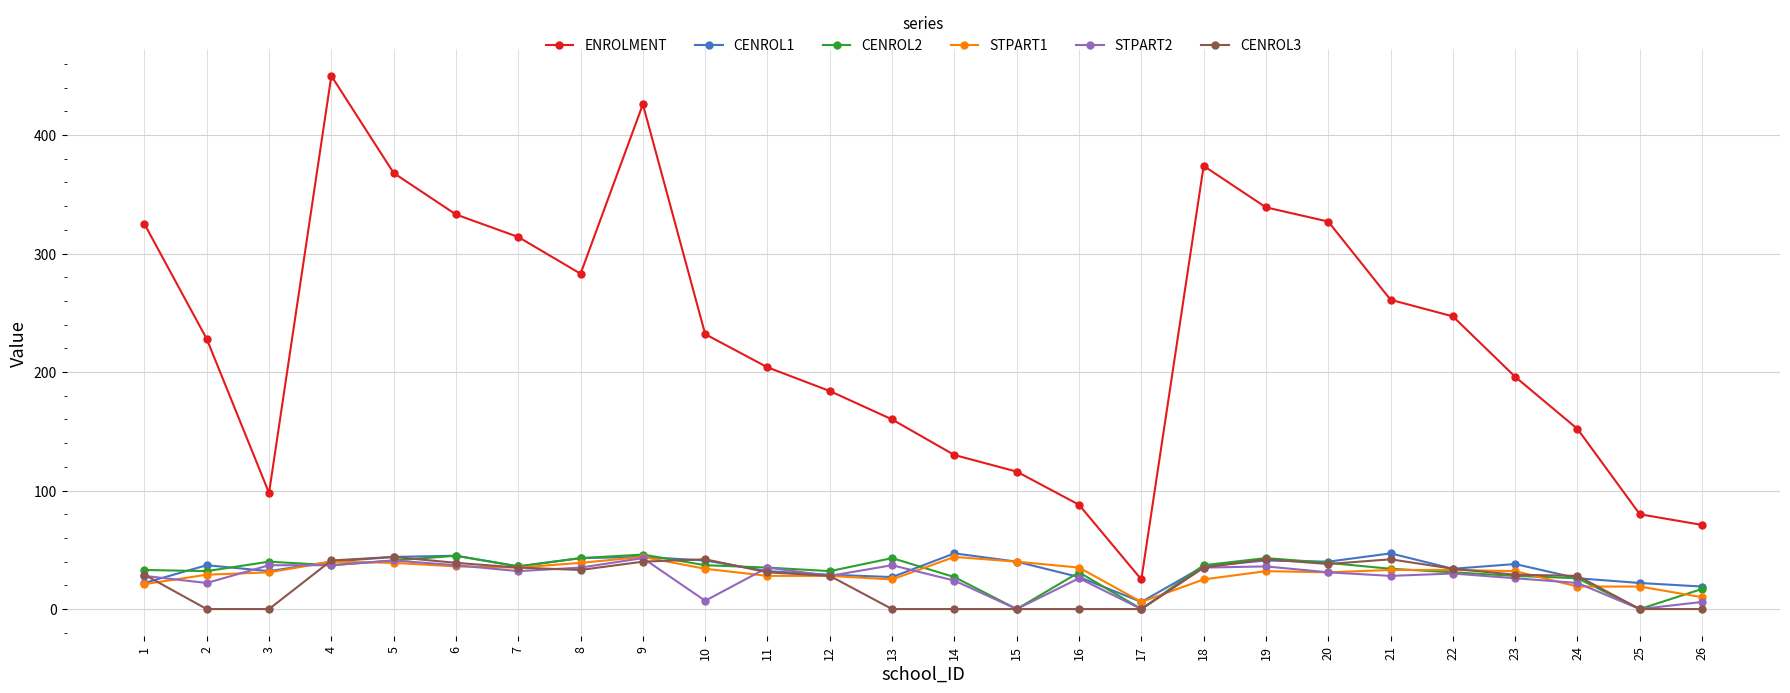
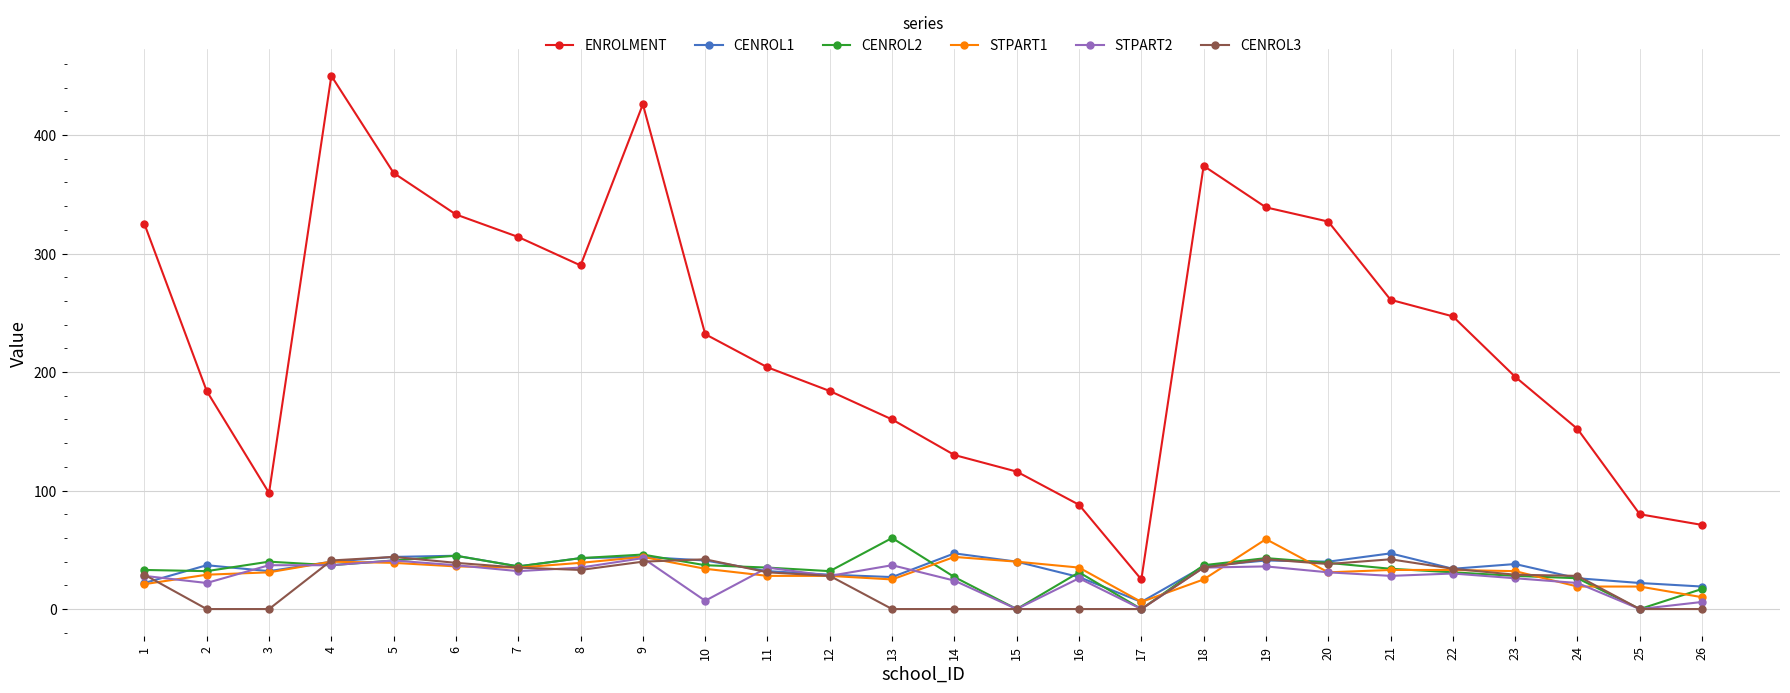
ENROLMENT, 2: 228 -> 184
ENROLMENT, 8: 283 -> 290
CENROL2, 13: 43 -> 60
STPART1, 19: 32 -> 59
